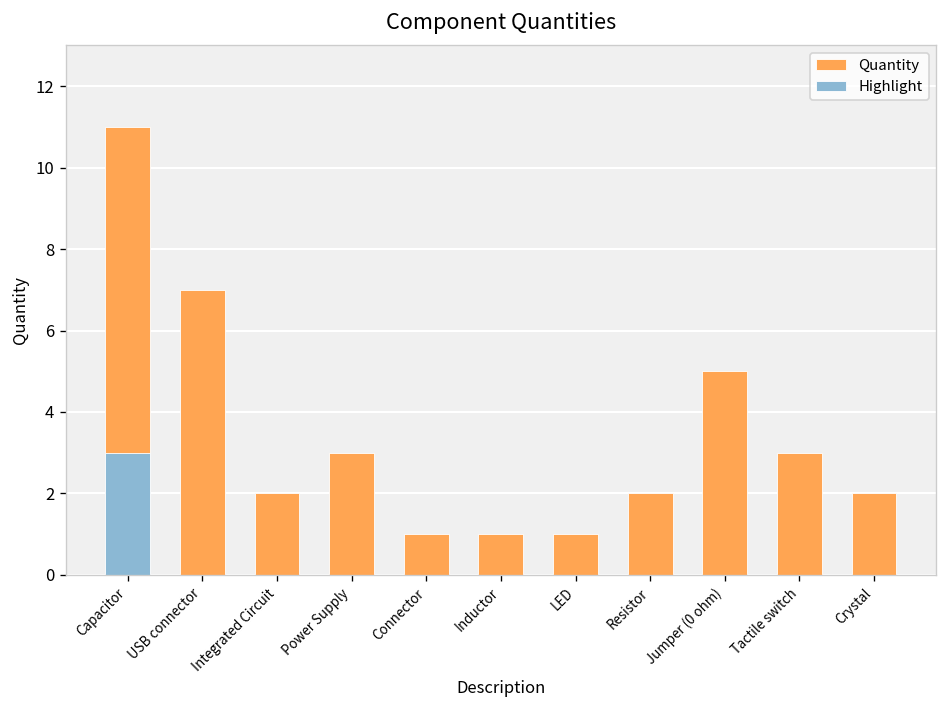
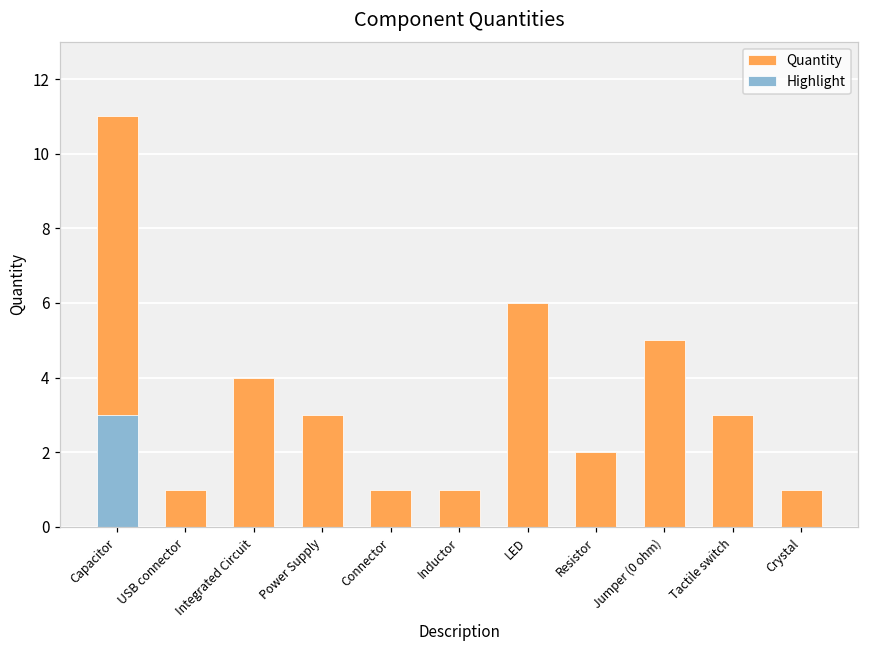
Quantity, USB connector: 7 -> 1
Quantity, Integrated Circuit: 2 -> 4
Quantity, LED: 1 -> 6
Quantity, Crystal: 2 -> 1
